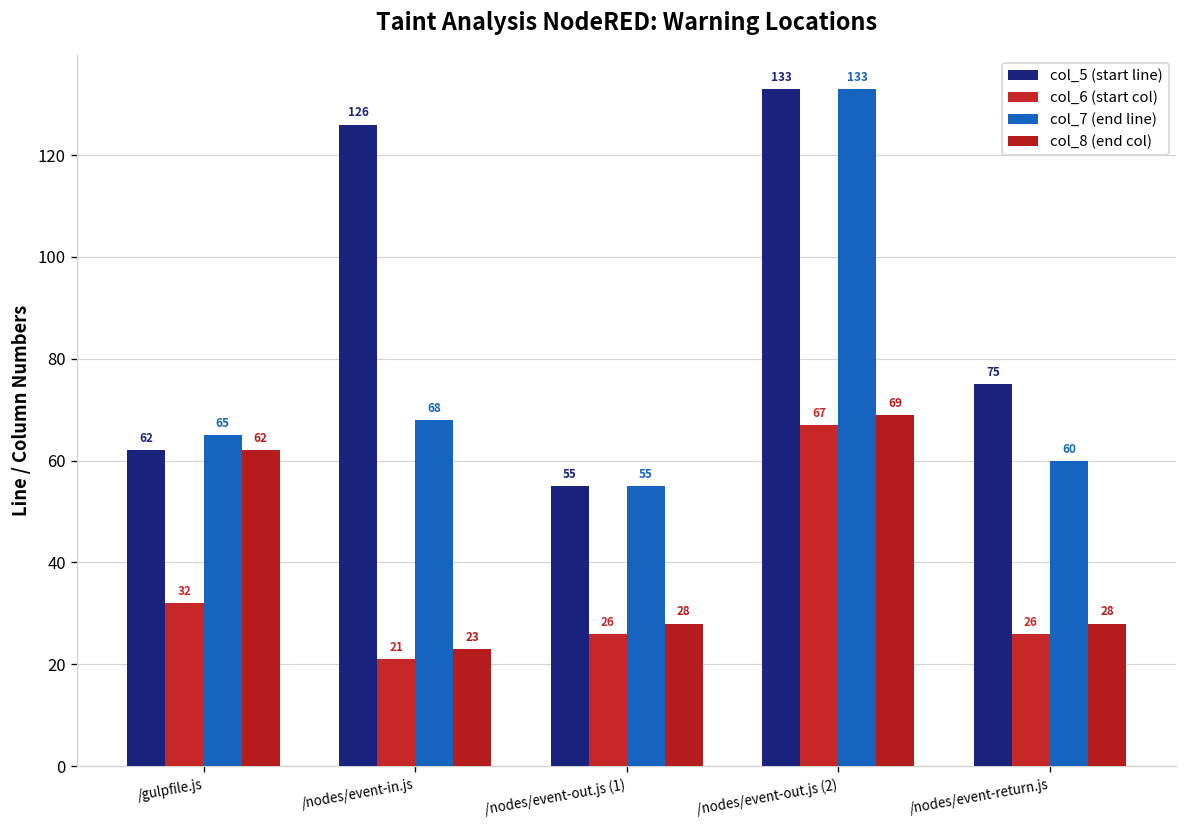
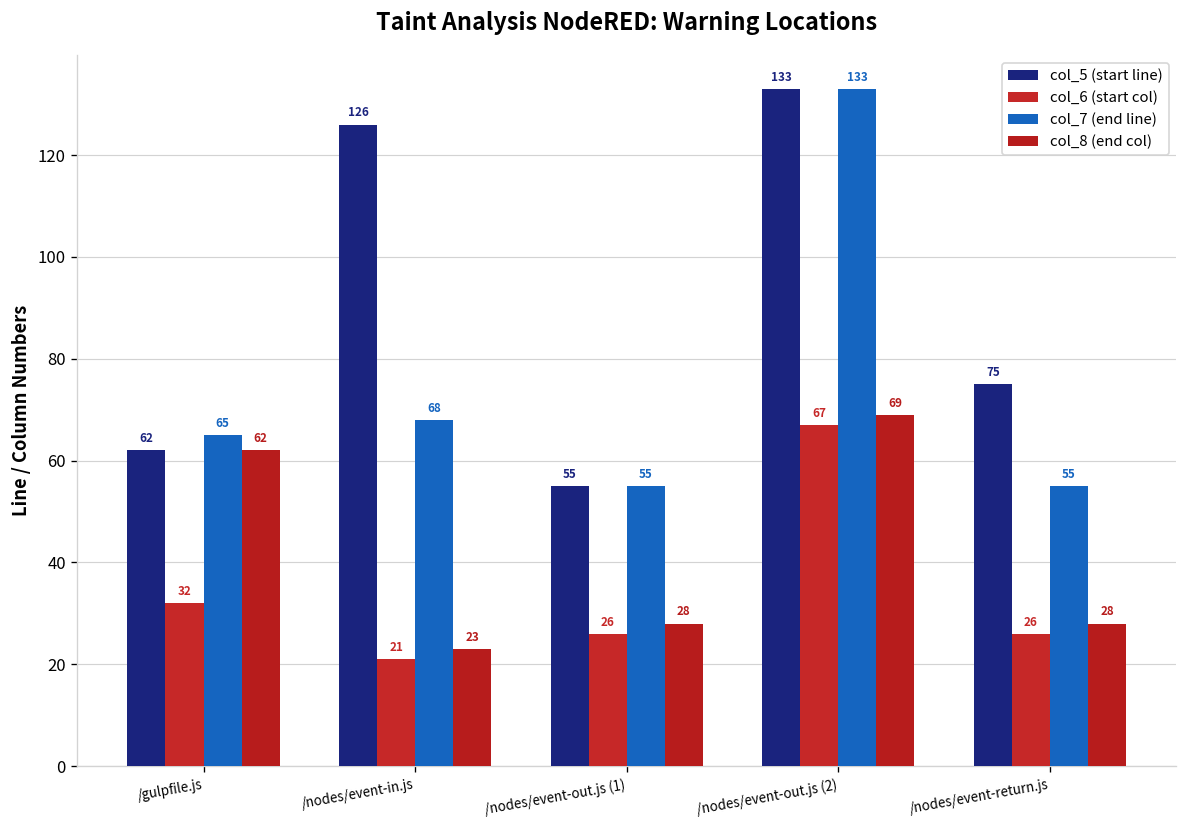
col_7 (end line), /nodes/event-return.js: 60 -> 55
